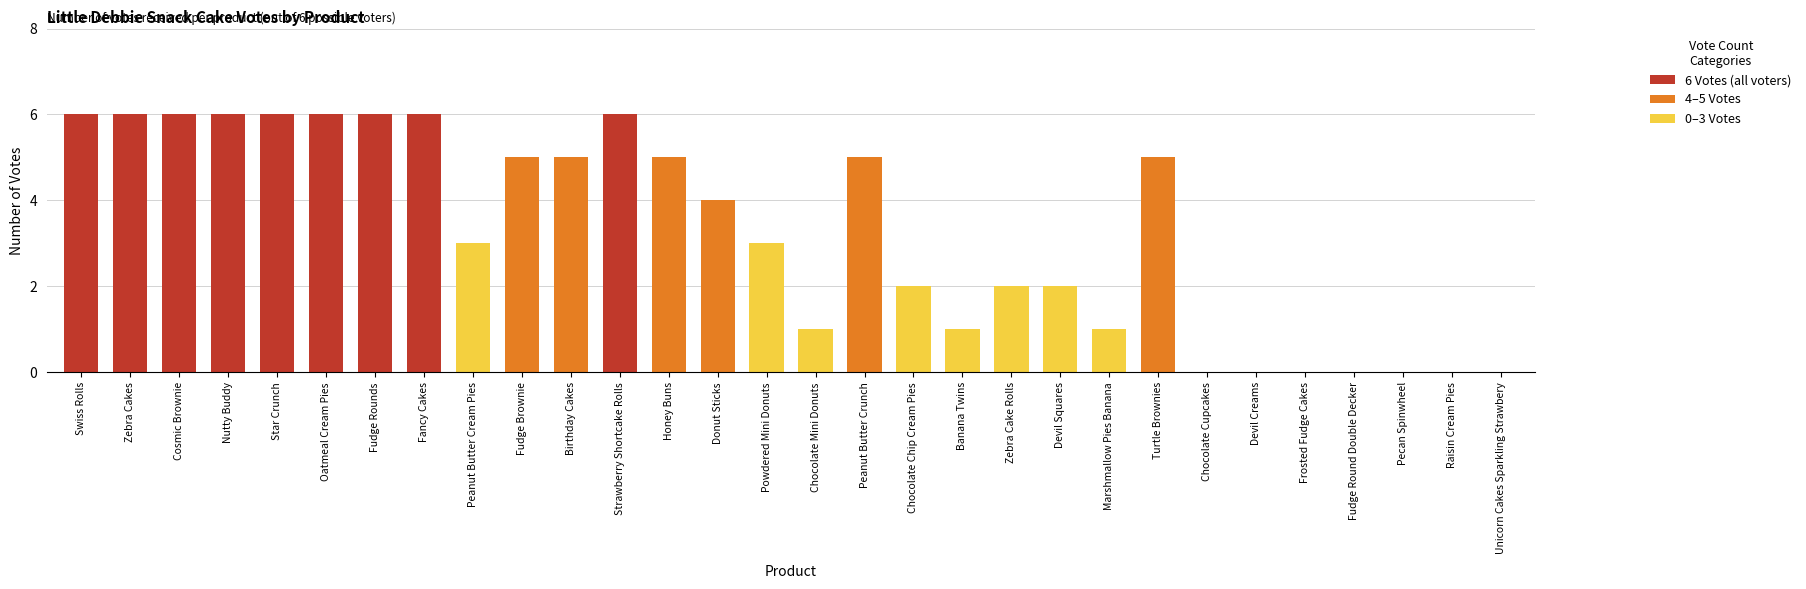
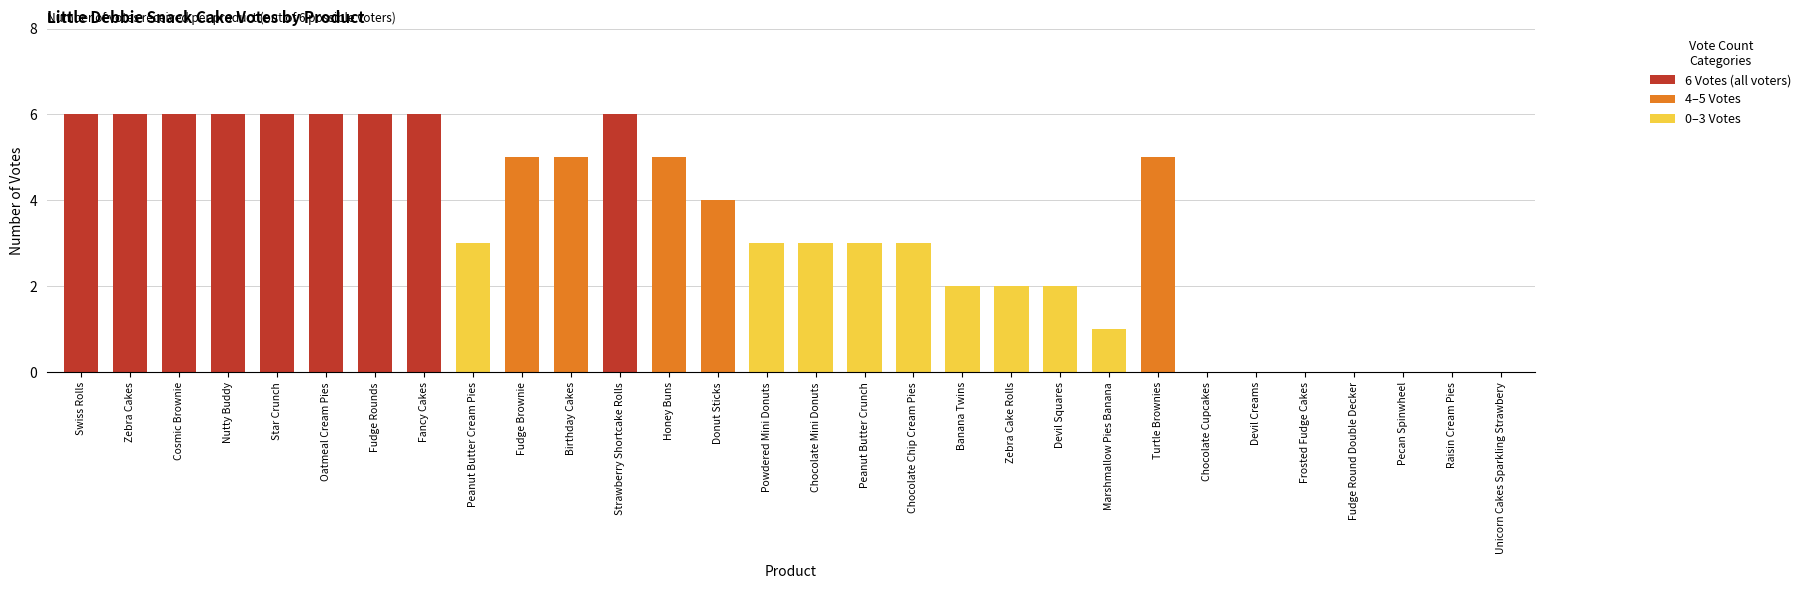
Chocolate Mini Donuts: 1 -> 3
Peanut Butter Crunch: 5 -> 3
Chocolate Chip Cream Pies: 2 -> 3
Banana Twins: 1 -> 2
